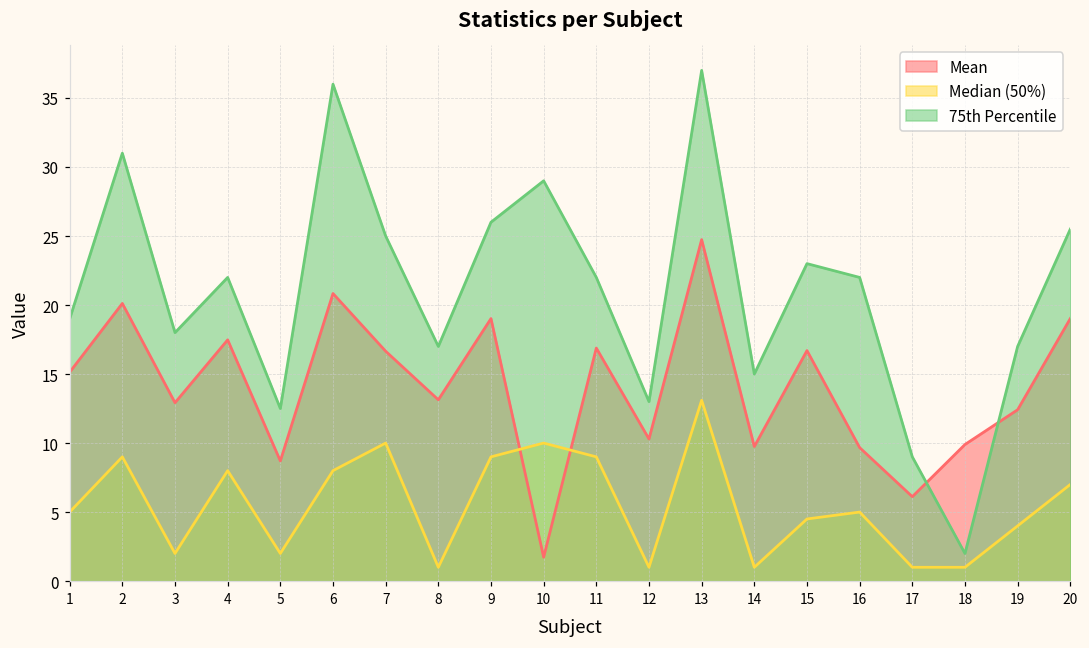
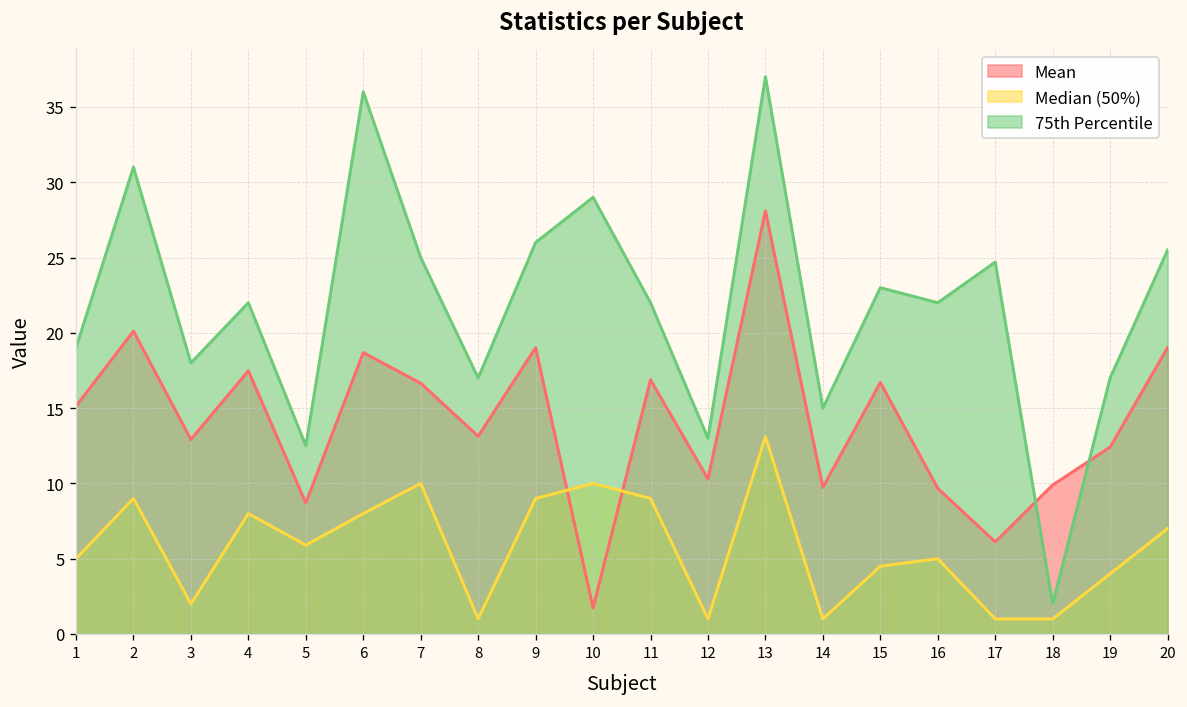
Median (50%), 5: 2.0 -> 5.9
Mean, 6: 20.8 -> 18.7
Mean, 13: 24.7 -> 28.1
75th Percentile, 17: 9.0 -> 24.7
